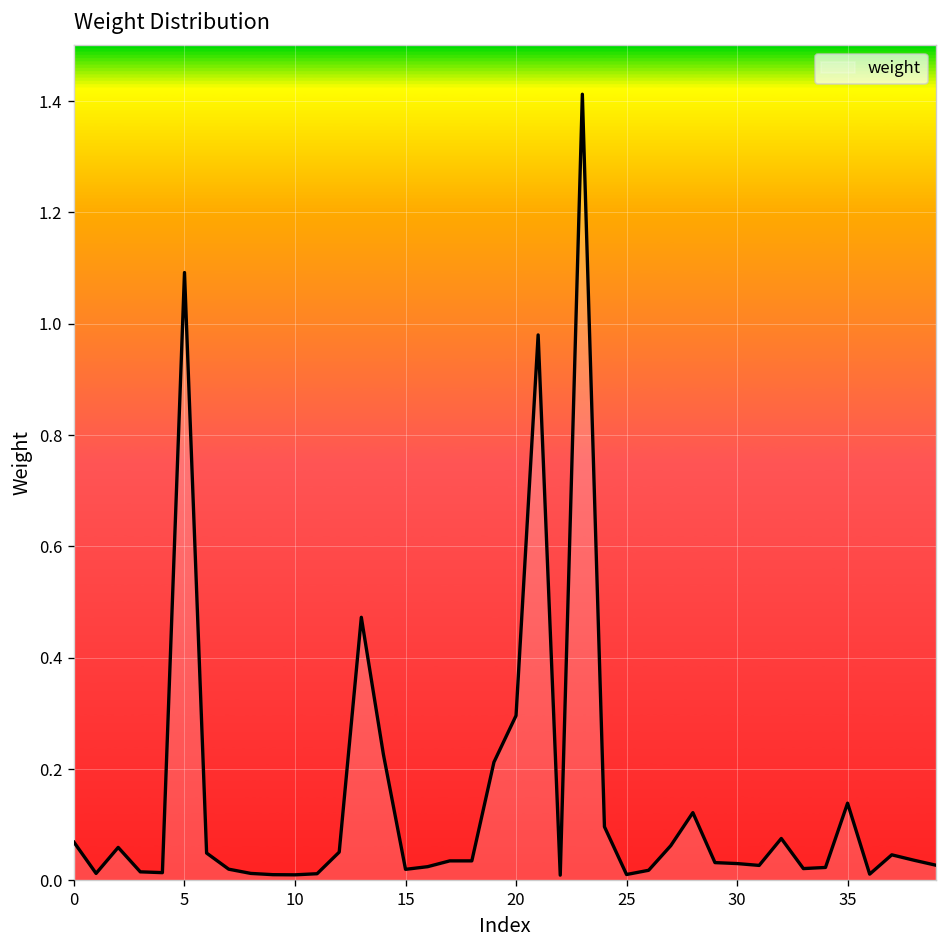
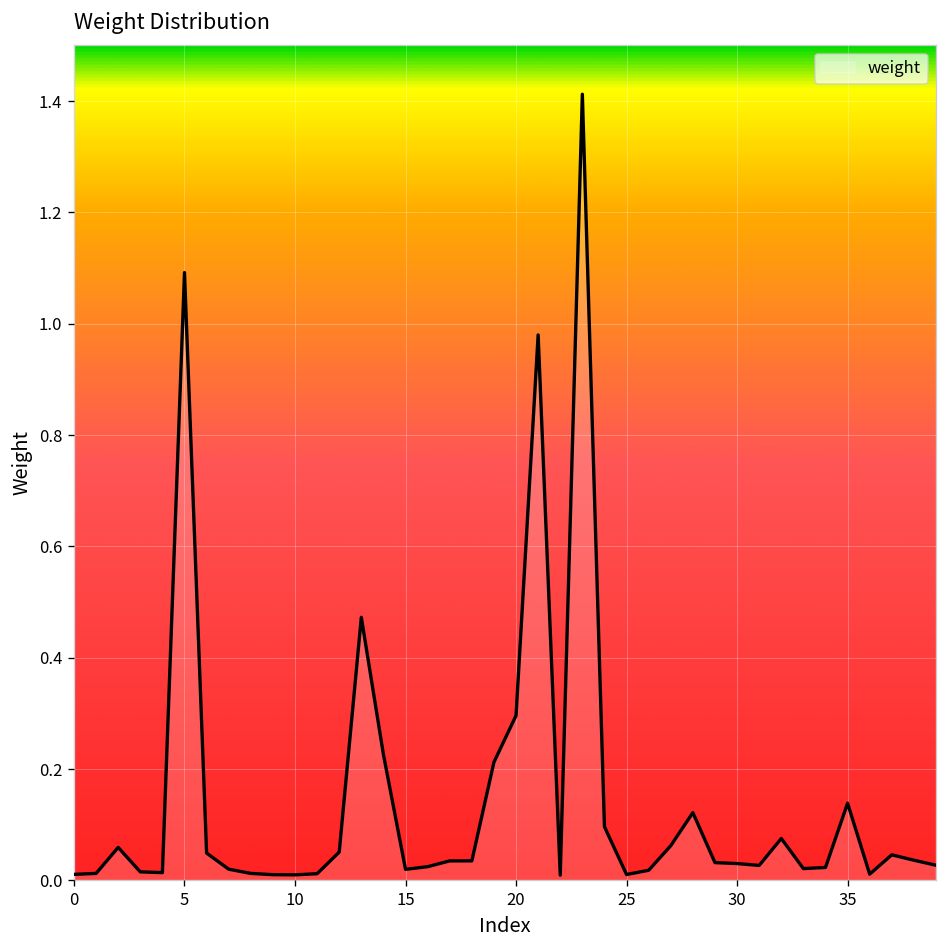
0: 0.07 -> 0.01
